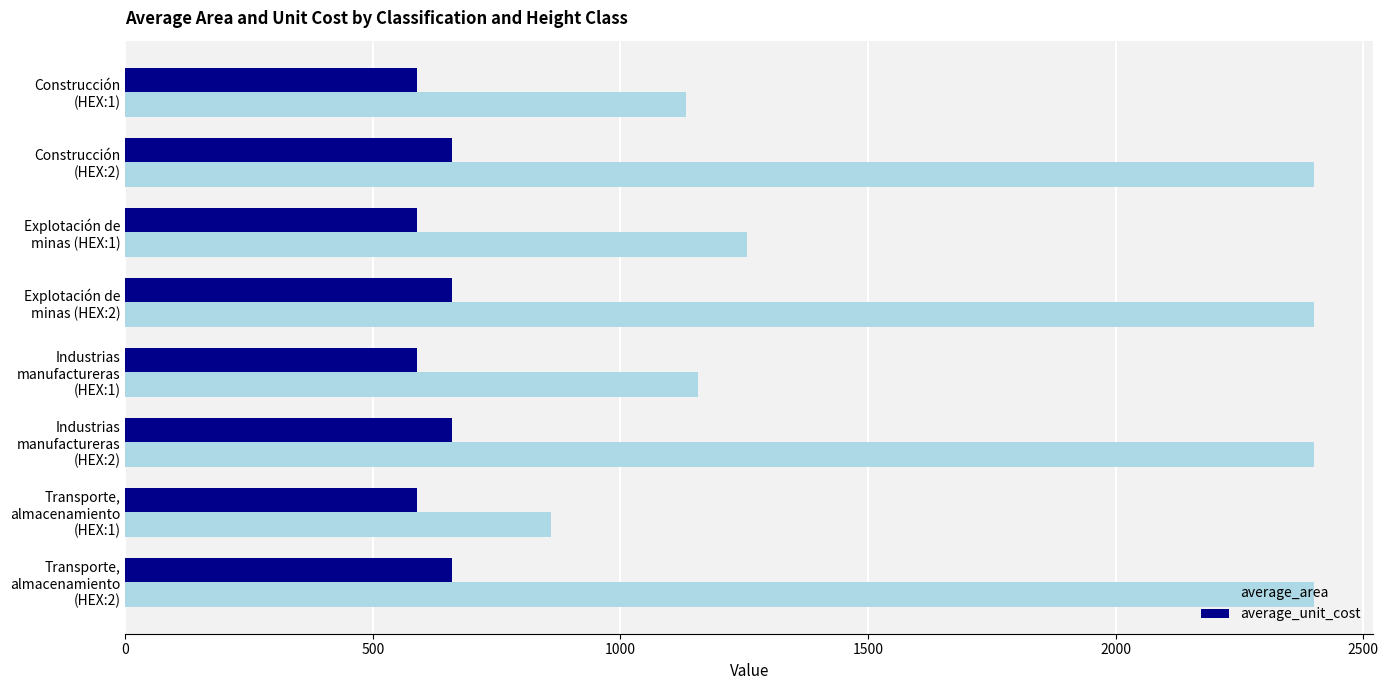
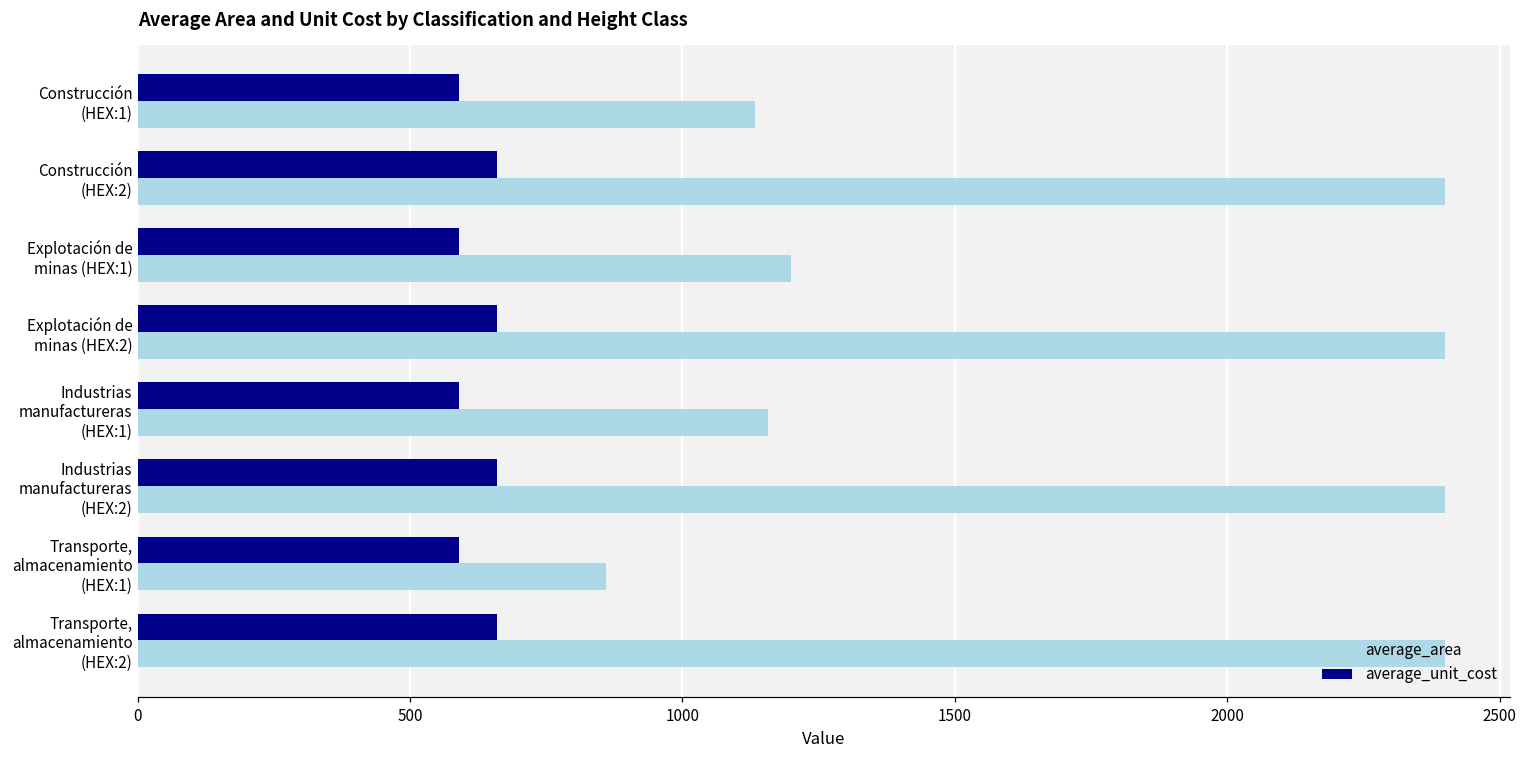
average_area, Explotación de minas (HEX:1): 1260 -> 1200
